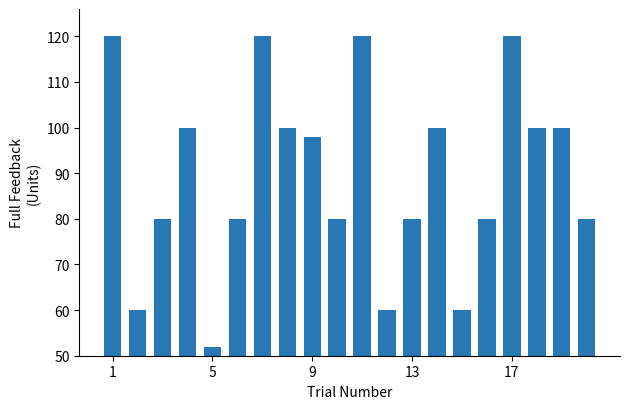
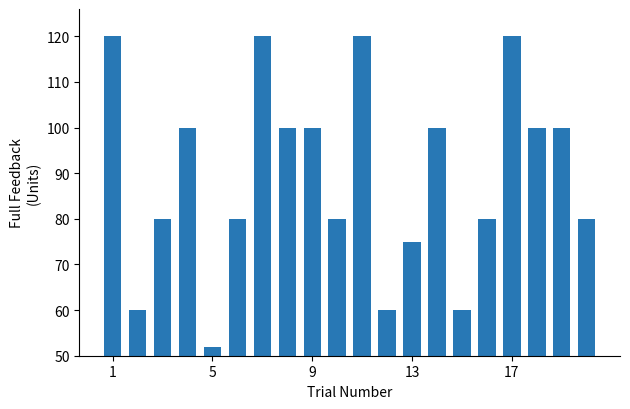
9: 98 -> 100
13: 80 -> 75
